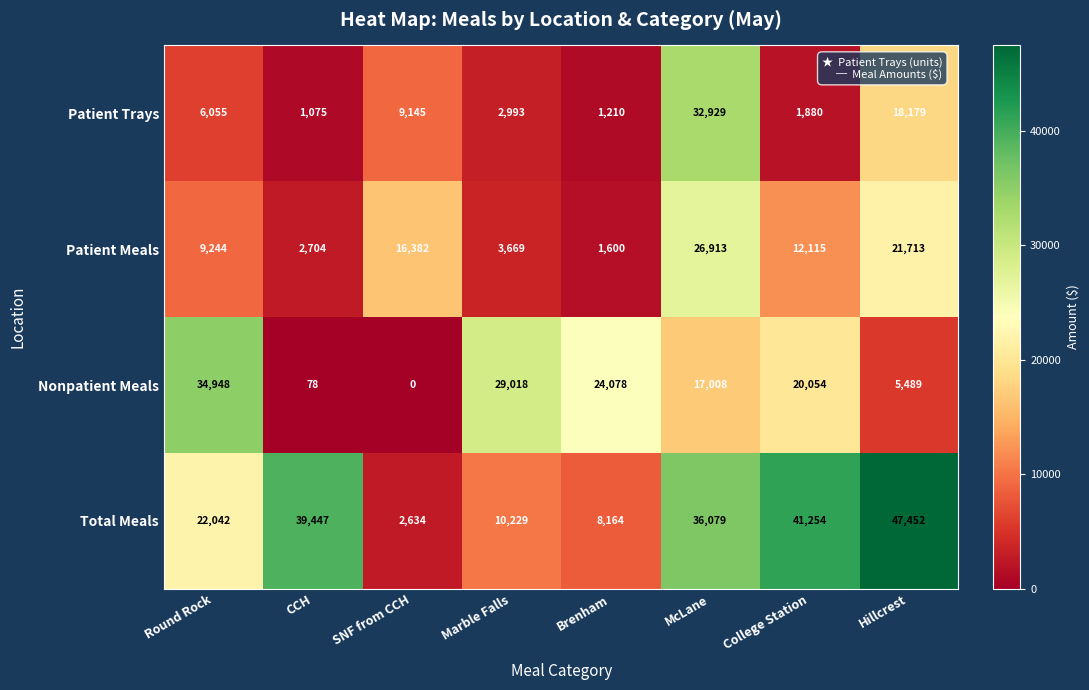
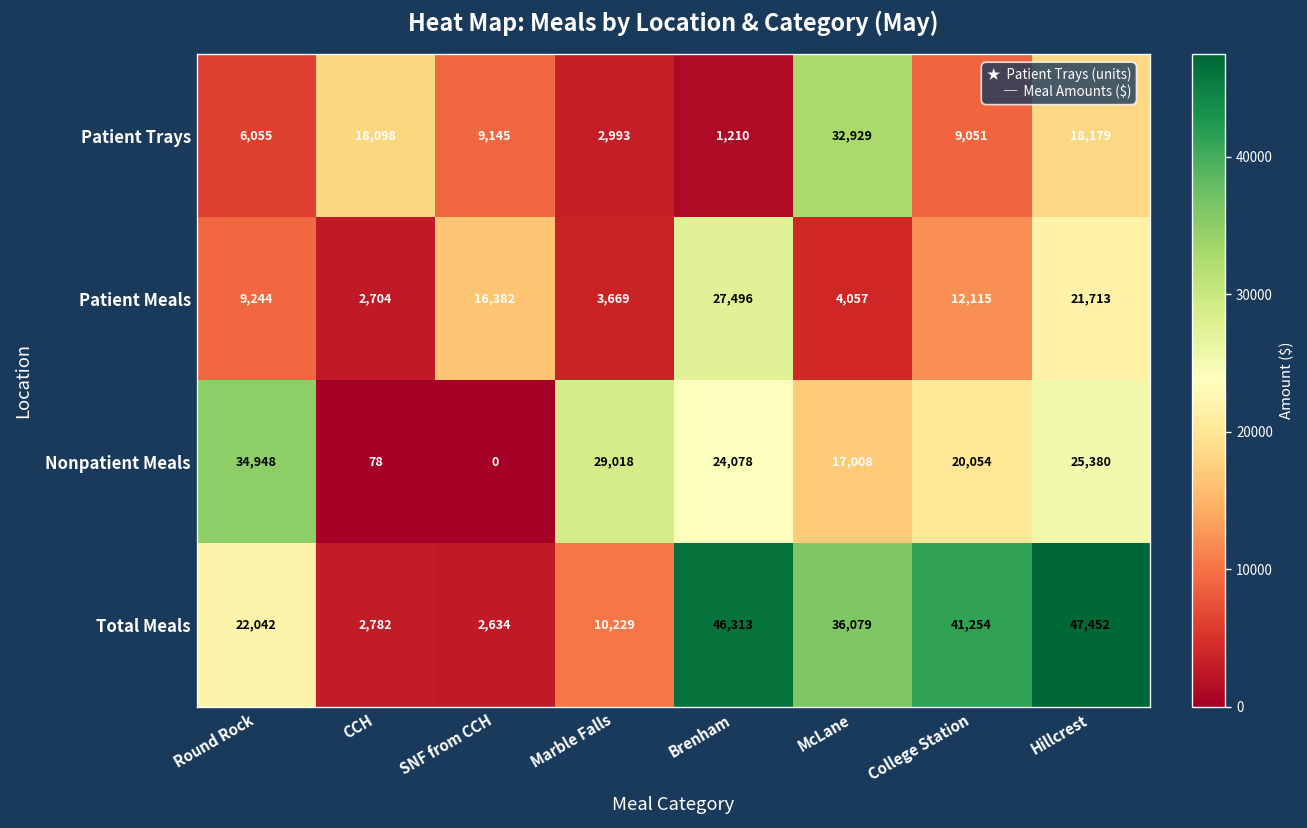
Patient Trays, CCH: 1,075 -> 18,098
Patient Trays, College Station: 1,880 -> 9,051
Patient Meals, Brenham: 1,600 -> 27,496
Patient Meals, McLane: 26,913 -> 4,057
Nonpatient Meals, Hillcrest: 5,489 -> 25,380
Total Meals, CCH: 39,447 -> 2,782
Total Meals, Brenham: 8,164 -> 46,313
